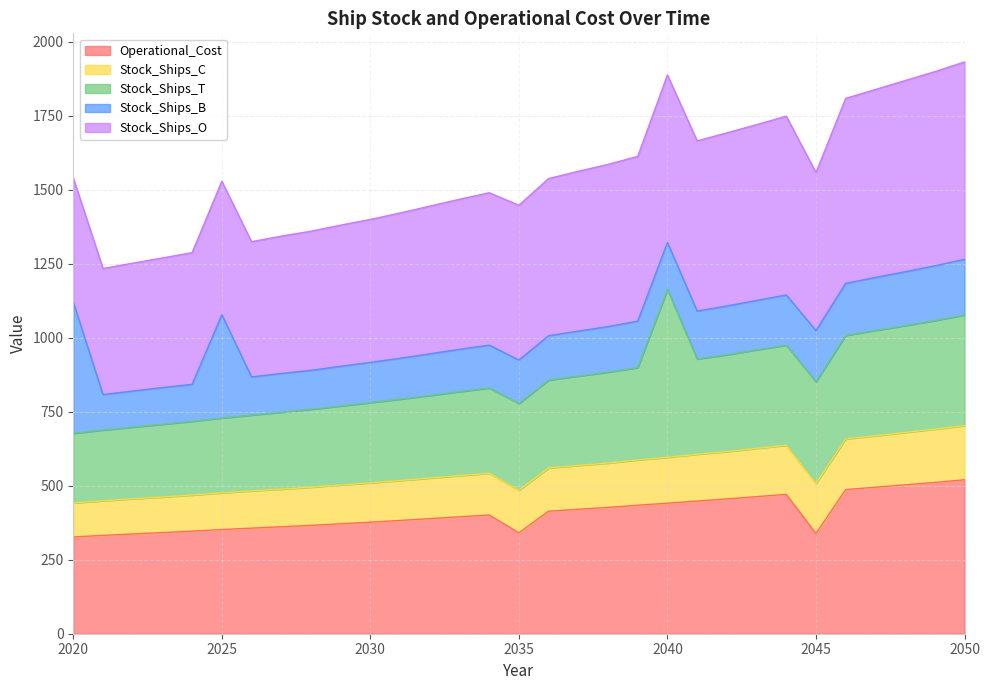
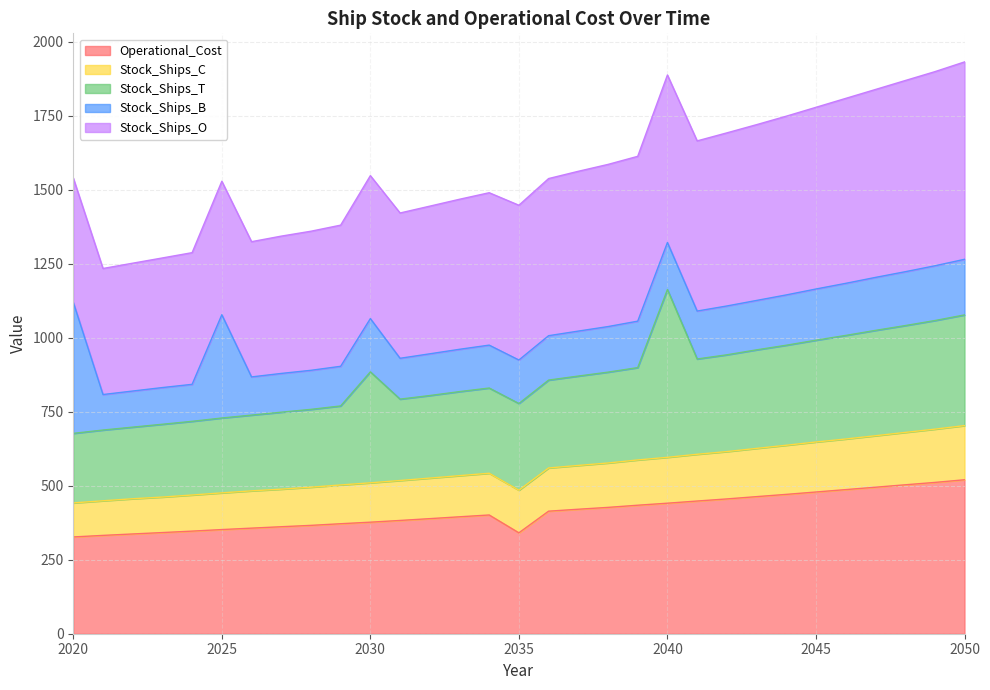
Stock_Ships_T, 2030: 270 -> 380
Stock_Ships_B, 2030: 140 -> 180
Operational_Cost, 2045: 340 -> 480
Stock_Ships_O, 2045: 530 -> 610
